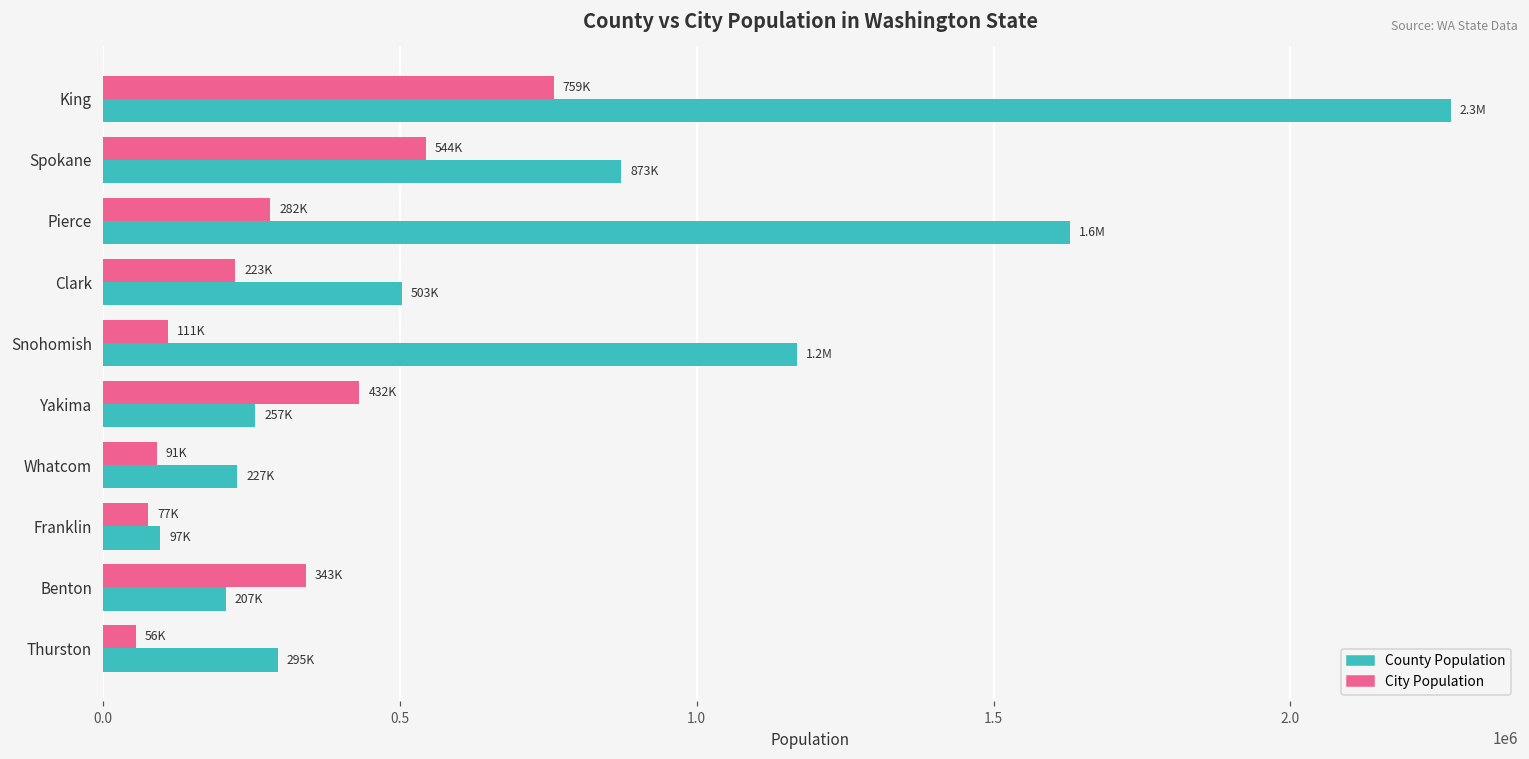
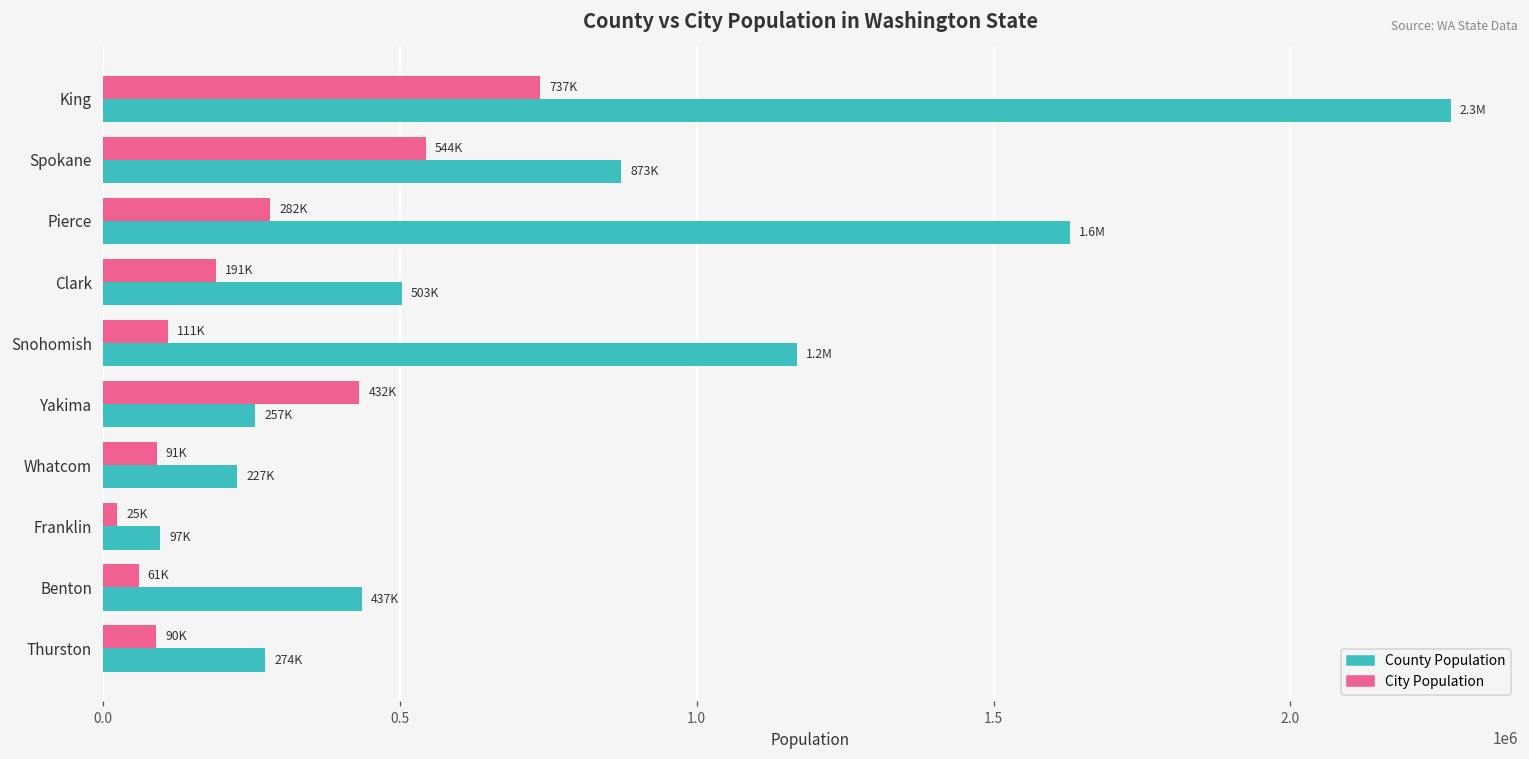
City Population, King: 759K -> 737K
City Population, Clark: 223K -> 191K
City Population, Franklin: 77K -> 25K
City Population, Benton: 343K -> 61K
County Population, Benton: 207K -> 437K
City Population, Thurston: 56K -> 90K
County Population, Thurston: 295K -> 274K
